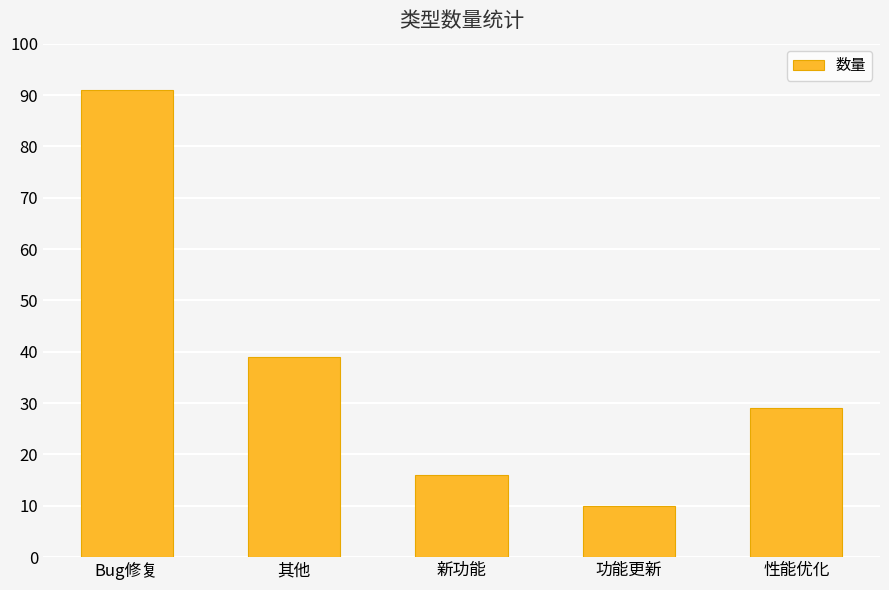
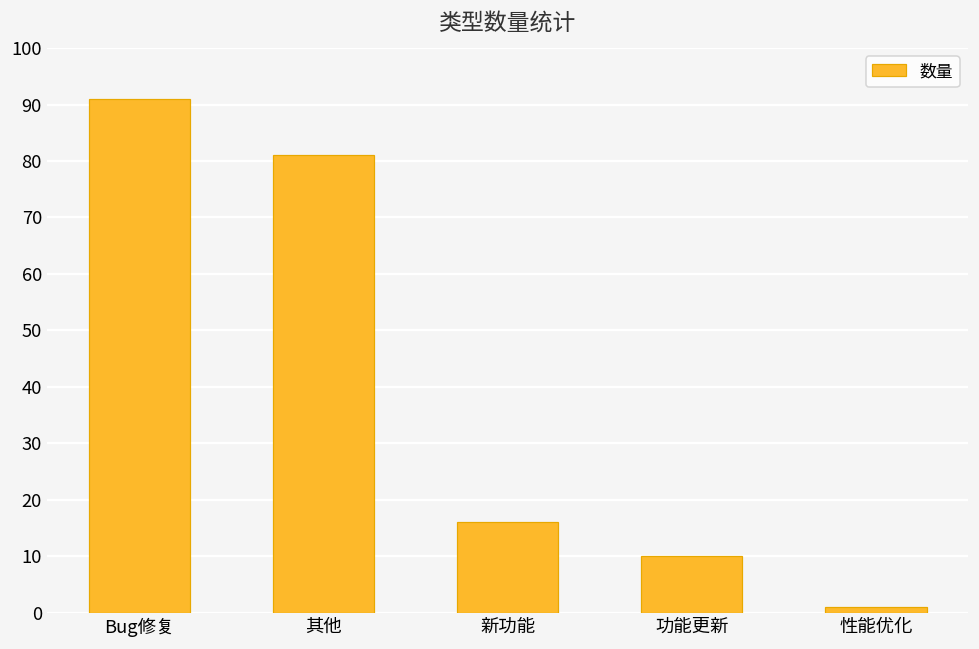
其他: 39 -> 81
性能优化: 29 -> 1
